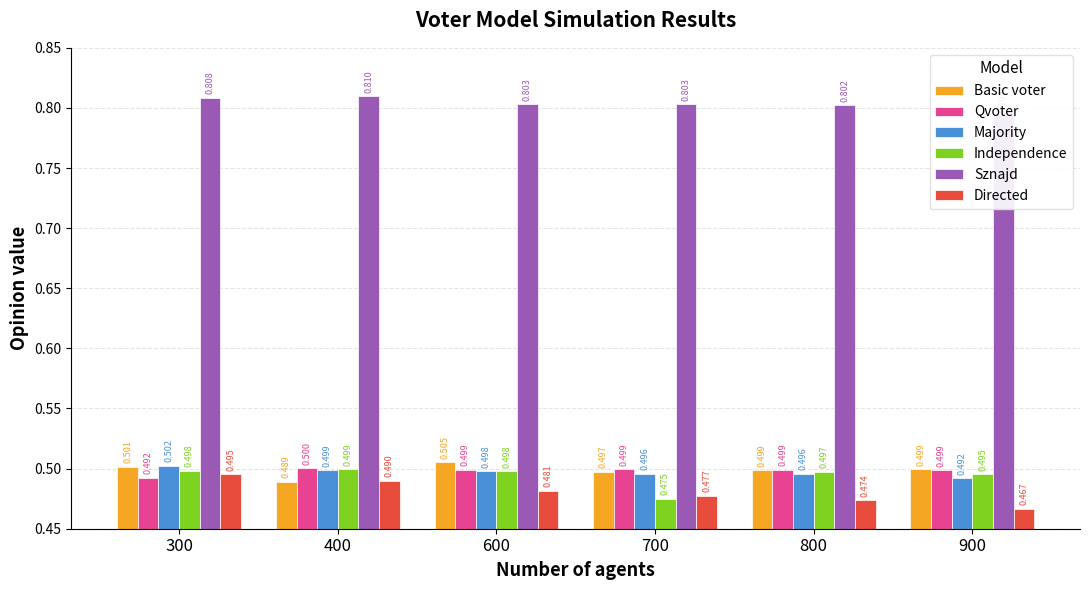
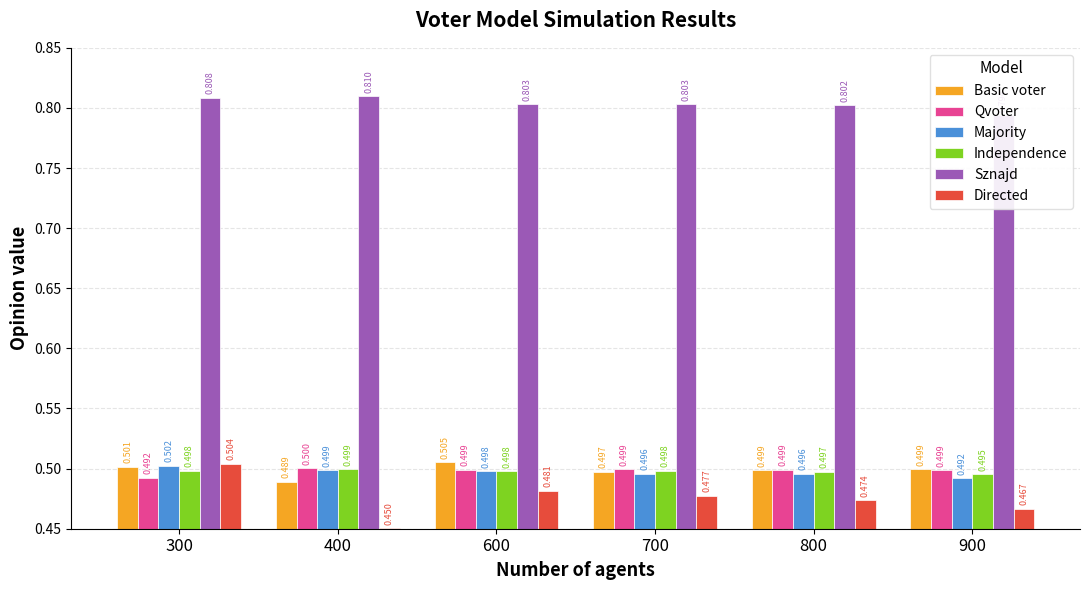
Directed, 300: 0.495 -> 0.504
Directed, 400: 0.490 -> 0.450
Independence, 700: 0.475 -> 0.498
